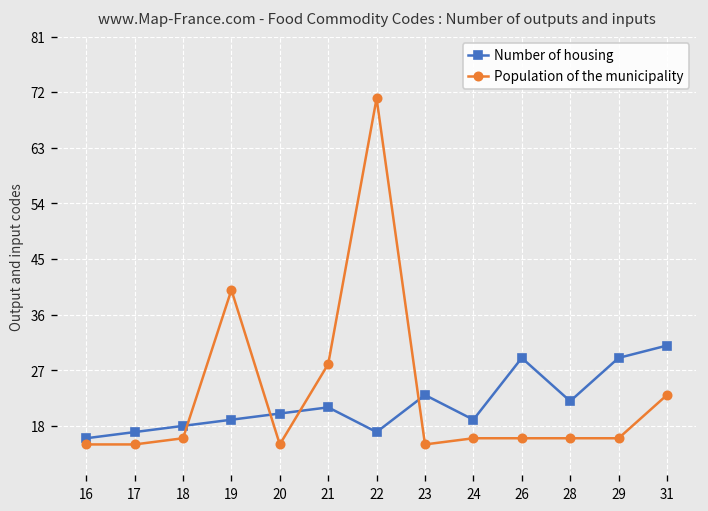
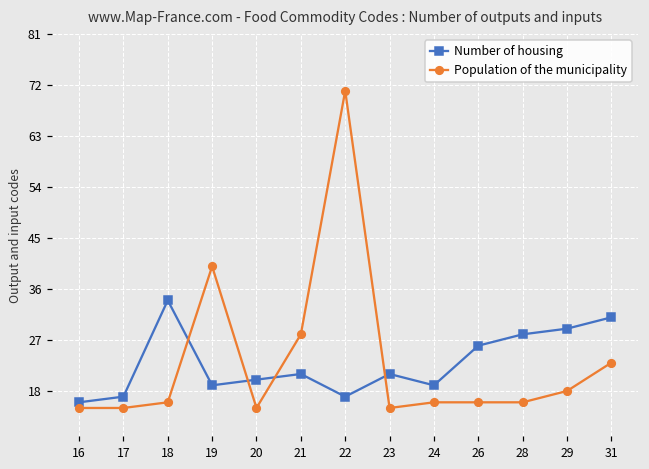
Number of housing, 18: 18 -> 34
Number of housing, 23: 23 -> 21
Number of housing, 26: 29 -> 26
Number of housing, 28: 22 -> 28
Population of the municipality, 29: 16 -> 18
